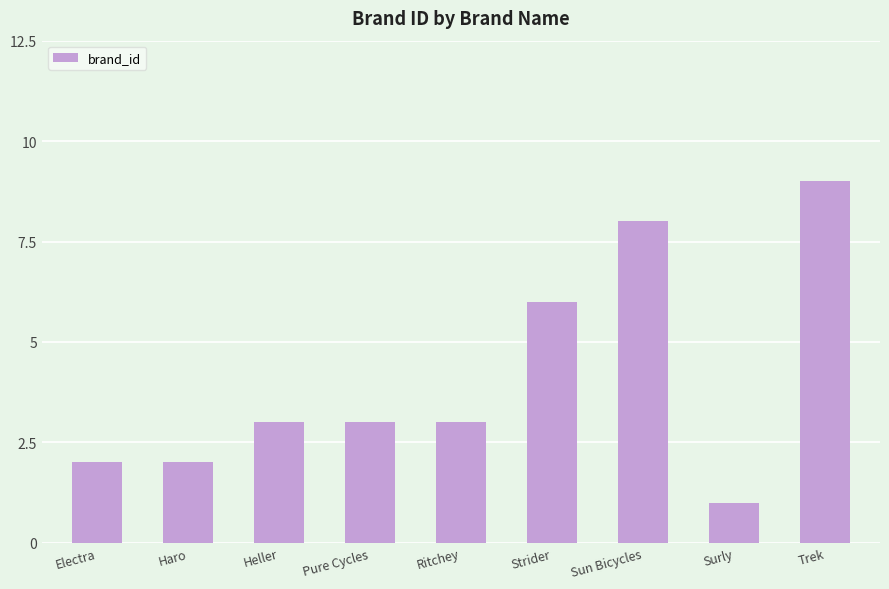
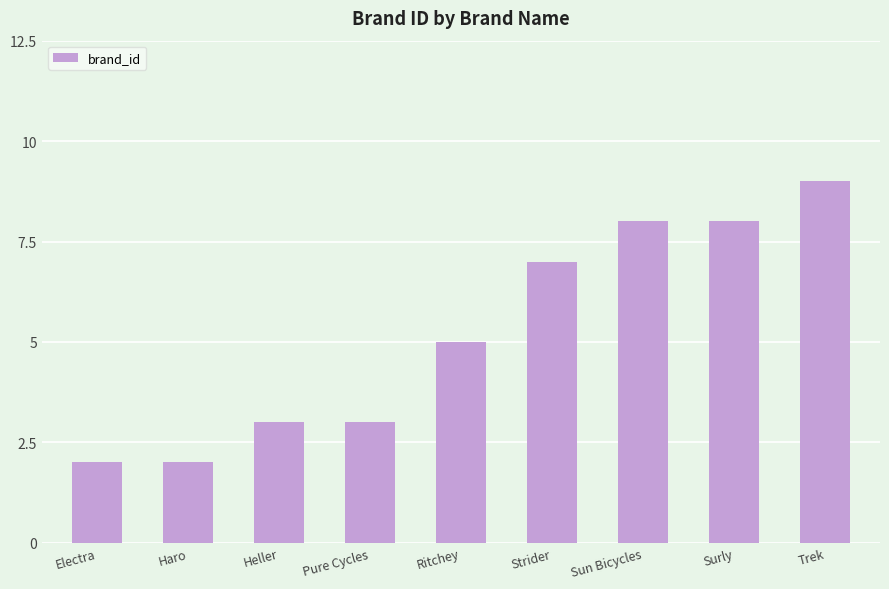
Ritchey: 3 -> 5
Strider: 6 -> 7
Surly: 1 -> 8
